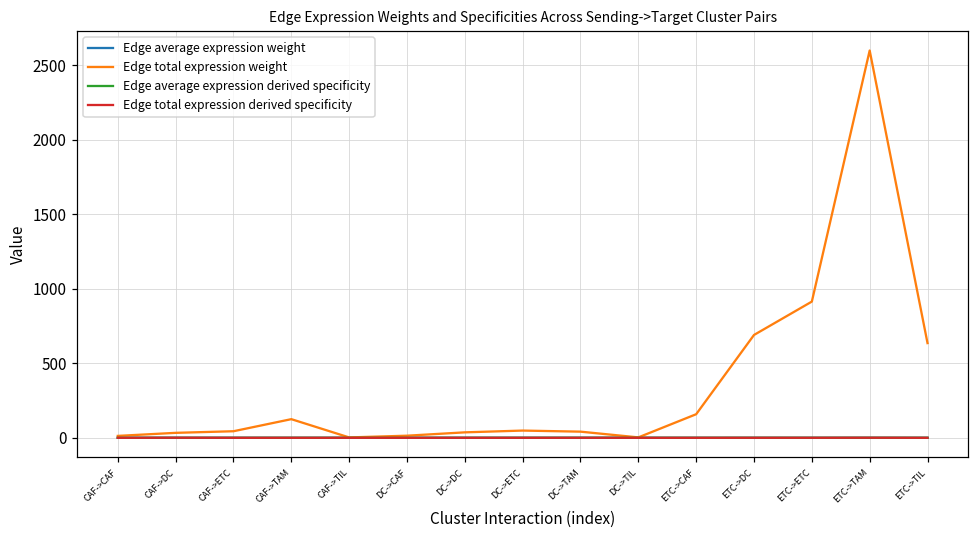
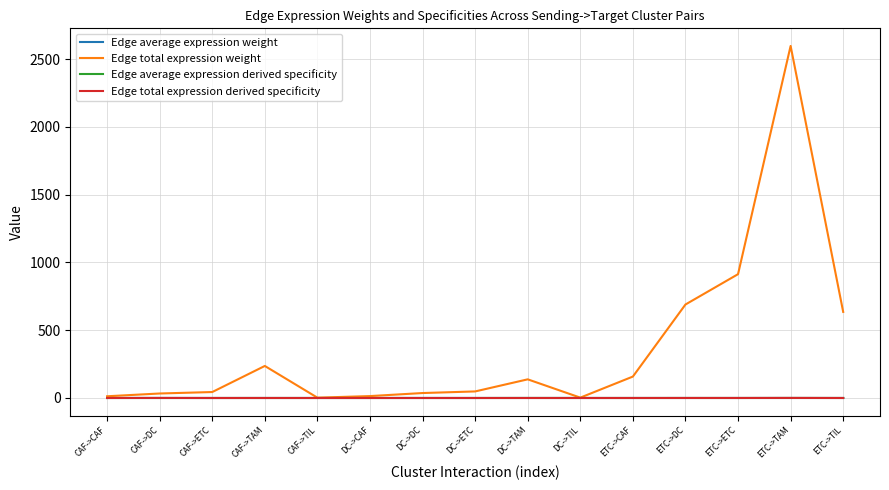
Edge total expression weight, CAF->TAM: 120 -> 240
Edge total expression weight, DC->TAM: 40 -> 140
